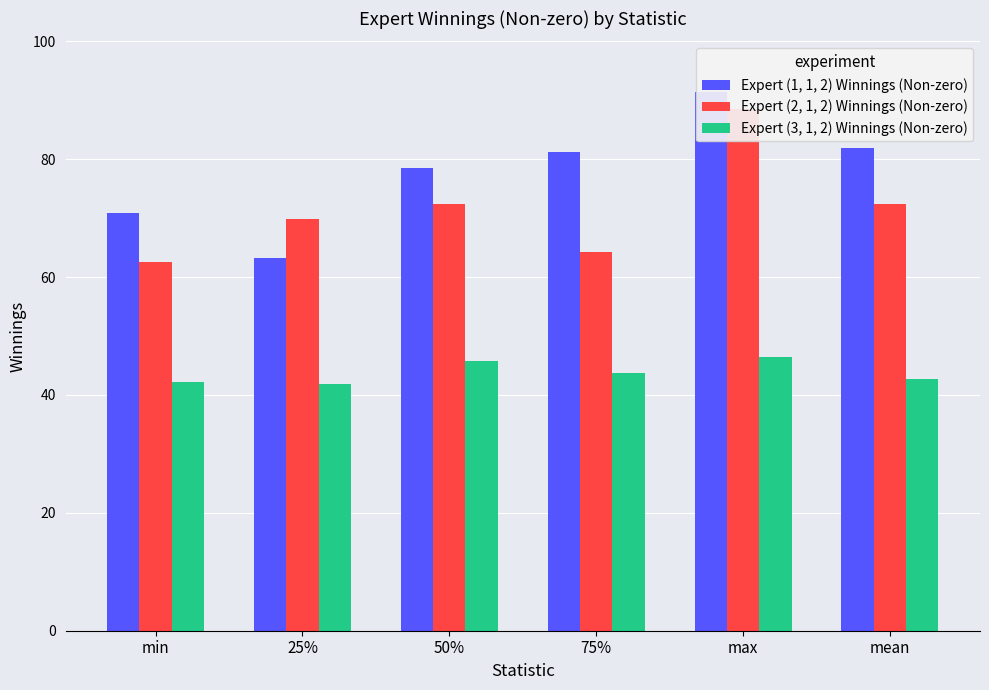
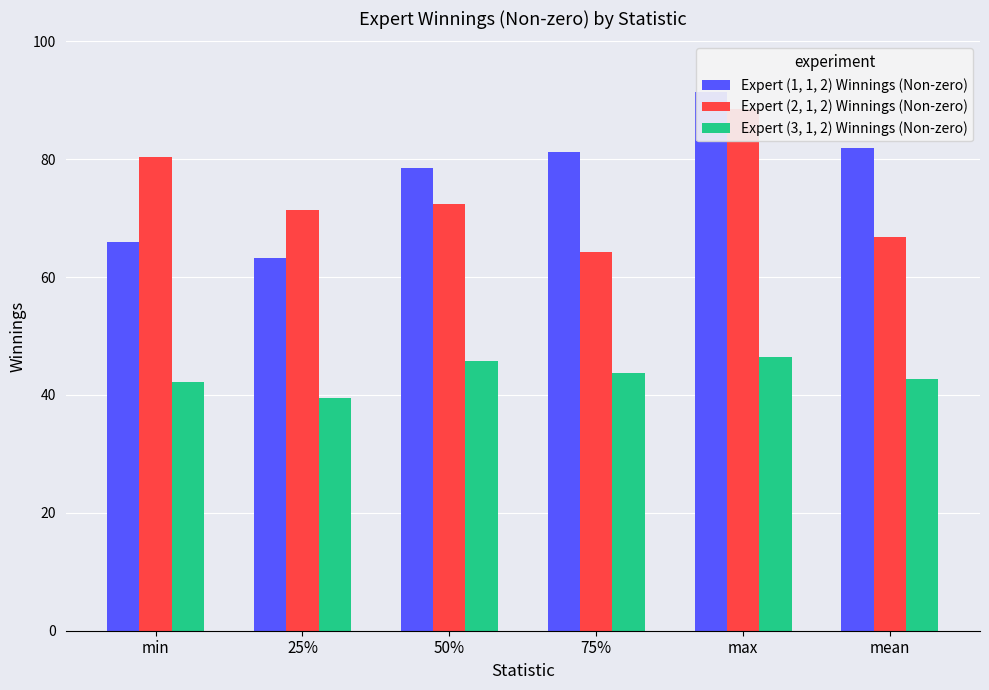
Expert (1, 1, 2) Winnings (Non-zero), min: 71 -> 66
Expert (2, 1, 2) Winnings (Non-zero), min: 63 -> 80
Expert (2, 1, 2) Winnings (Non-zero), 25%: 70 -> 71
Expert (3, 1, 2) Winnings (Non-zero), 25%: 42 -> 39
Expert (2, 1, 2) Winnings (Non-zero), mean: 72 -> 67
